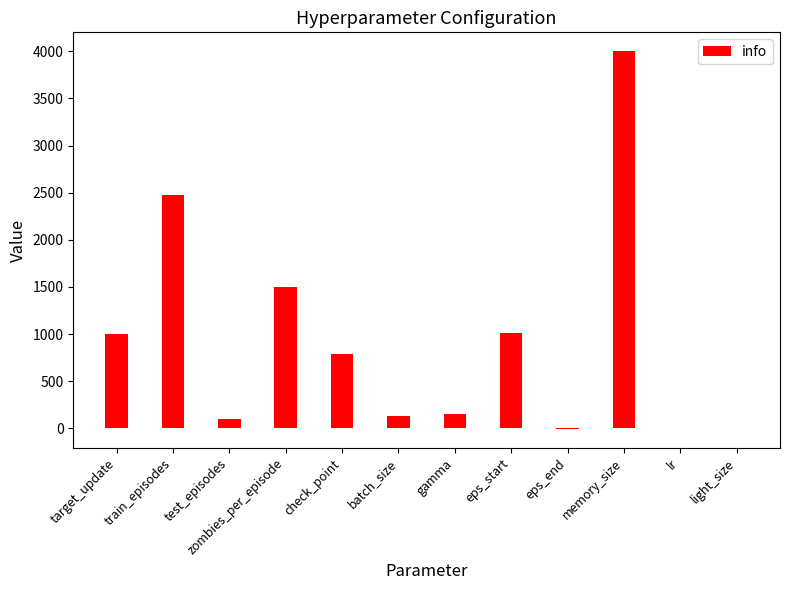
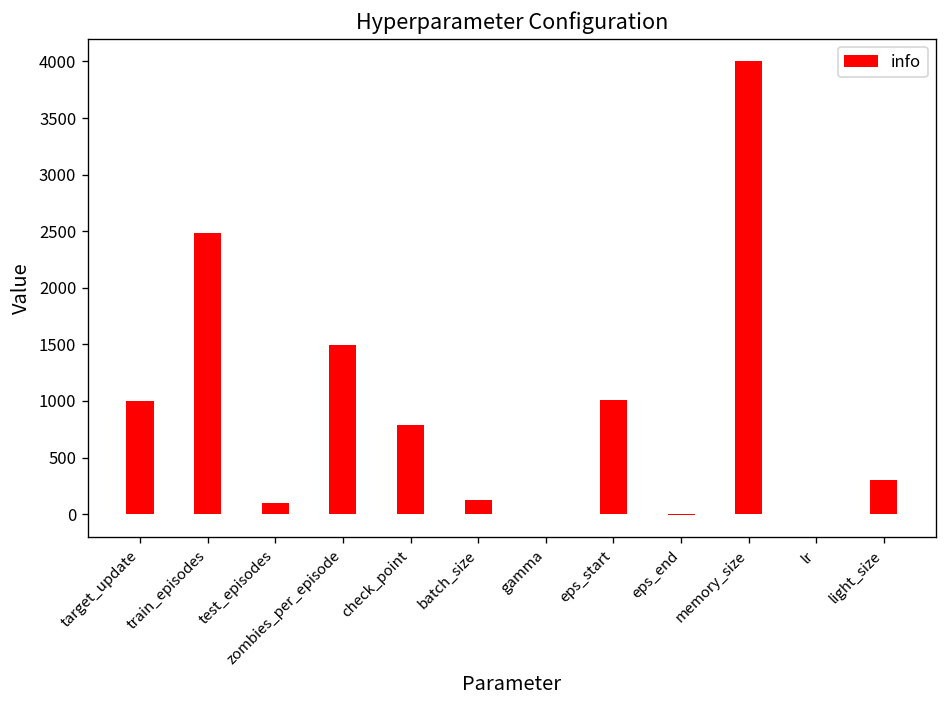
gamma: 200 -> 0
light_size: 0 -> 300
